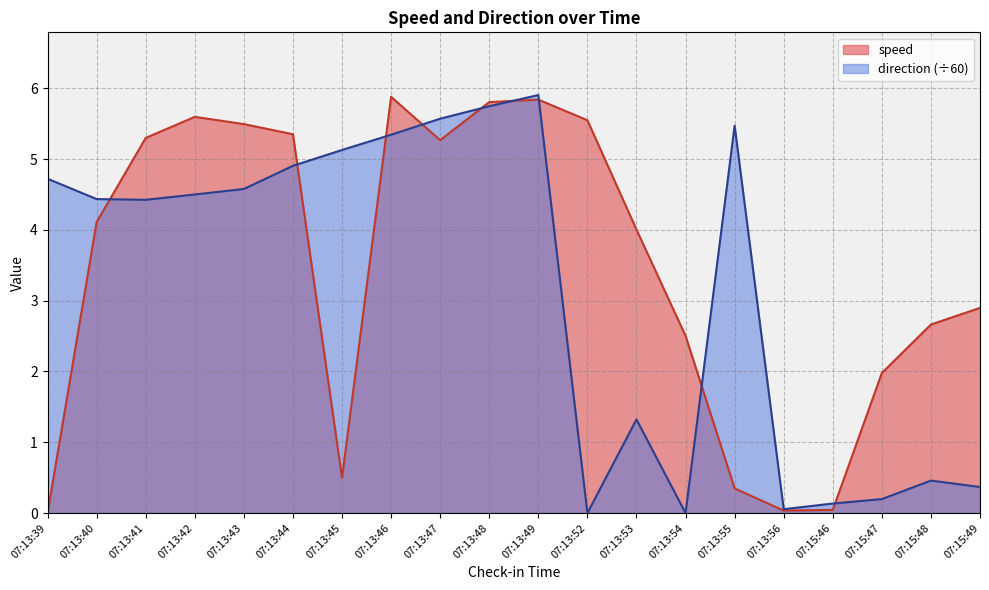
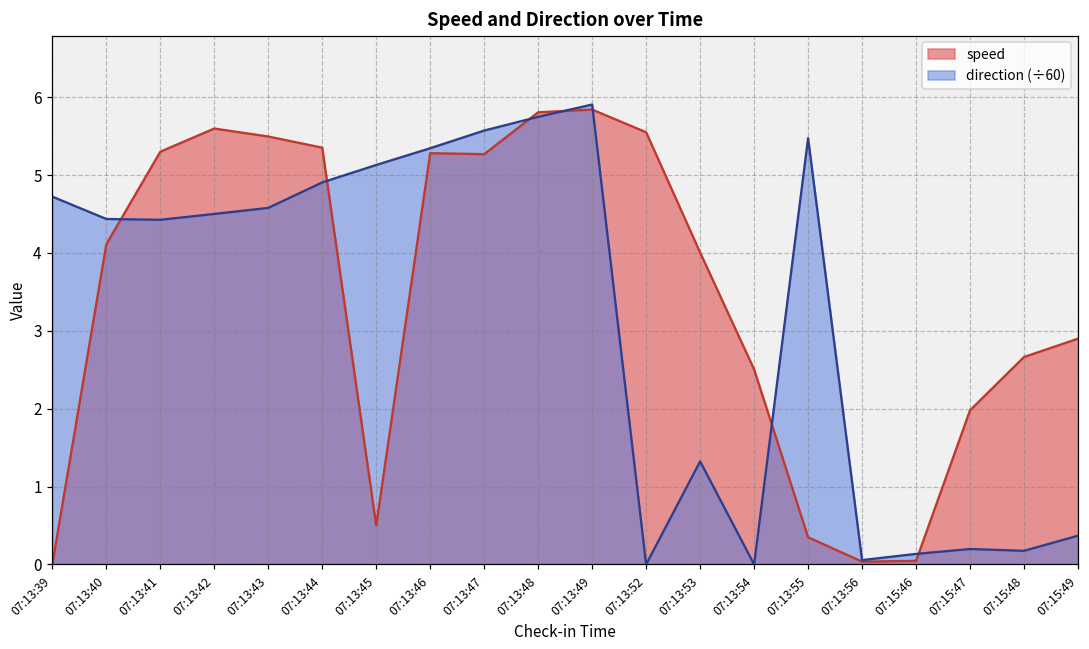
speed, 07:13:46: 5.9 -> 5.3
direction (÷60), 07:15:48: 0.5 -> 0.2
